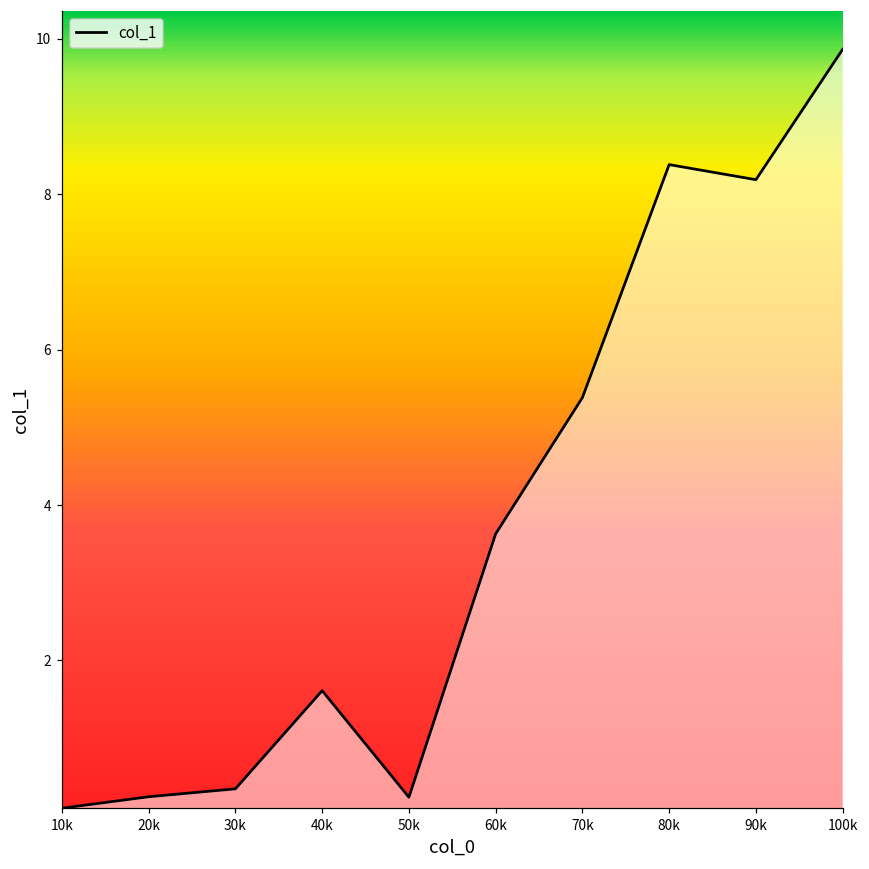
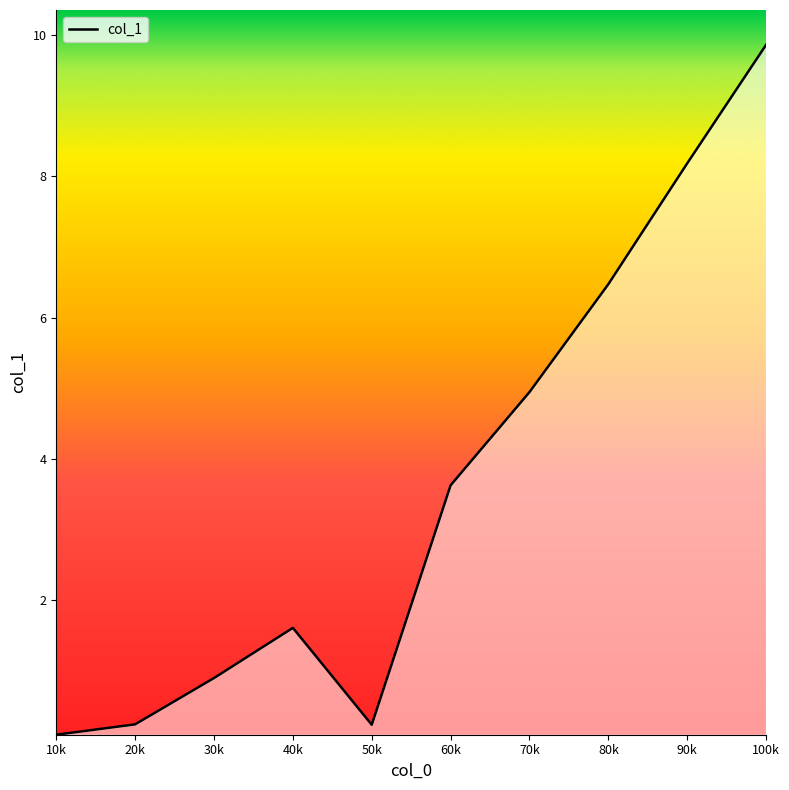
30k: 0.3 -> 0.9
70k: 5.4 -> 4.9
80k: 8.4 -> 6.5
